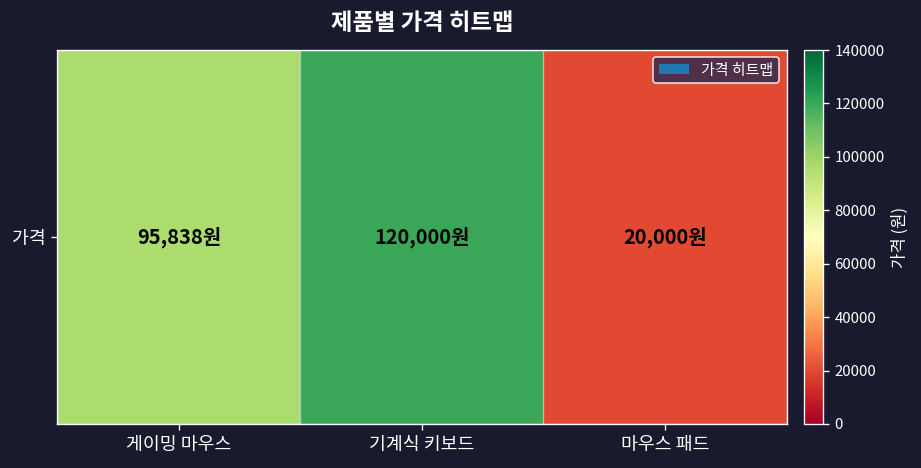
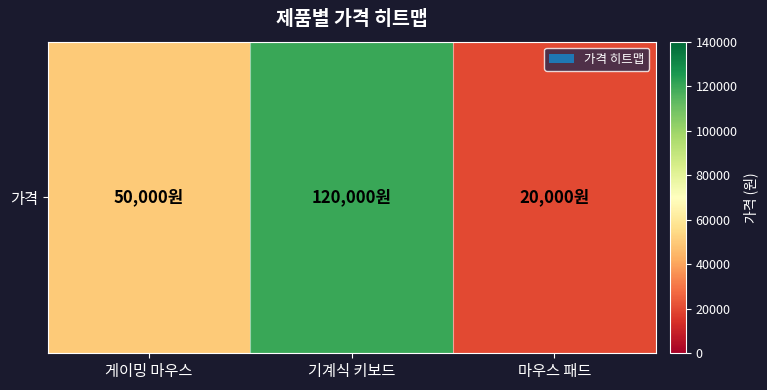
가격, 게이밍 마우스: 95,838원 -> 50,000원
